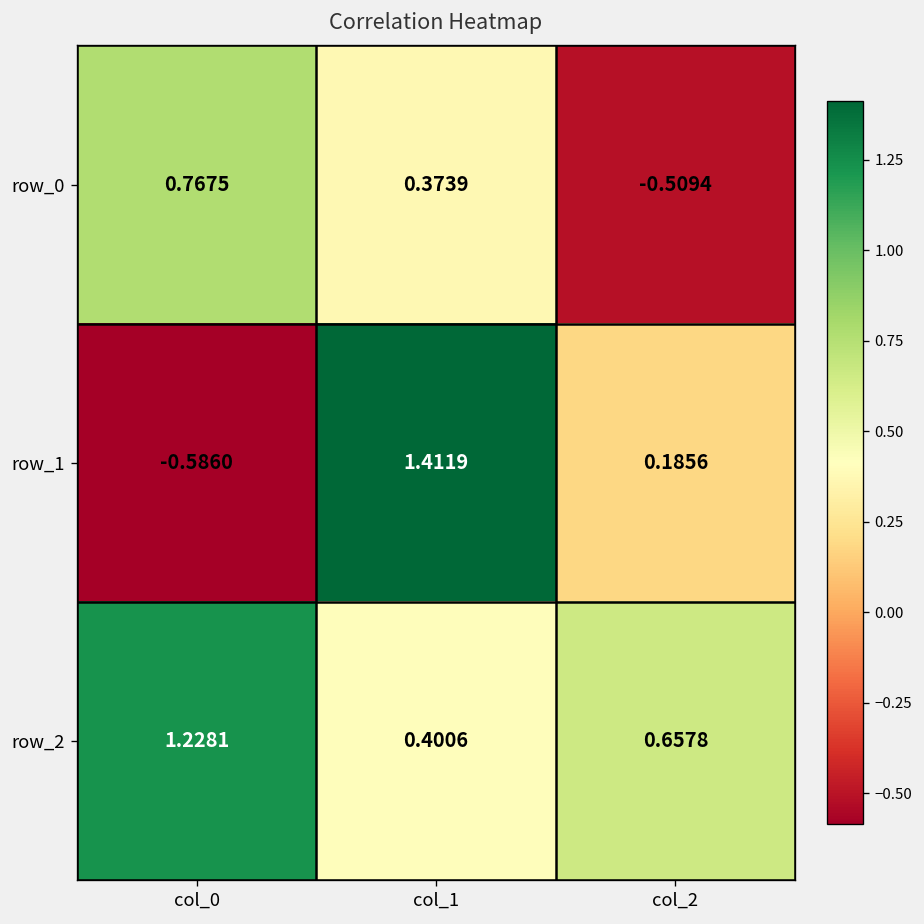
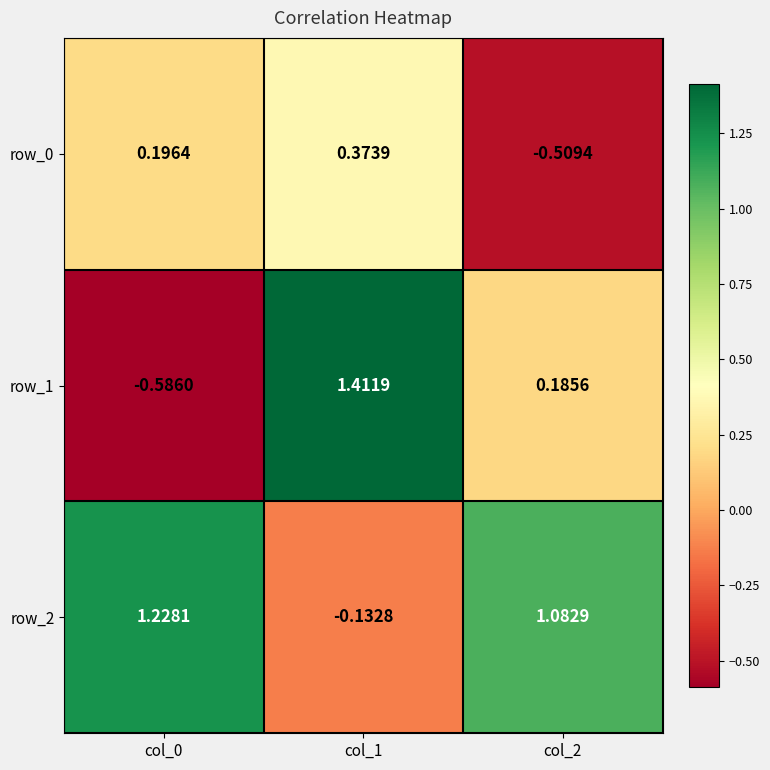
row_0, col_0: 0.7675 -> 0.1964
row_2, col_1: 0.4006 -> -0.1328
row_2, col_2: 0.6578 -> 1.0829
